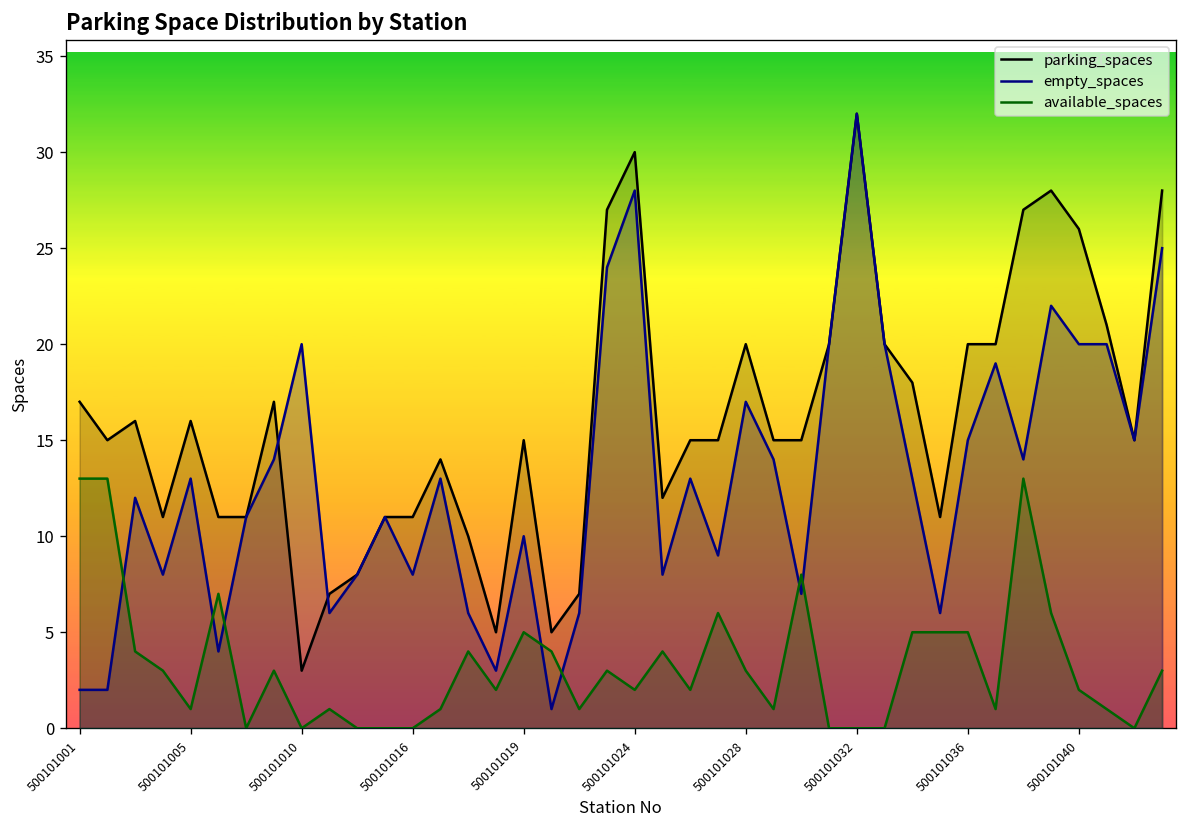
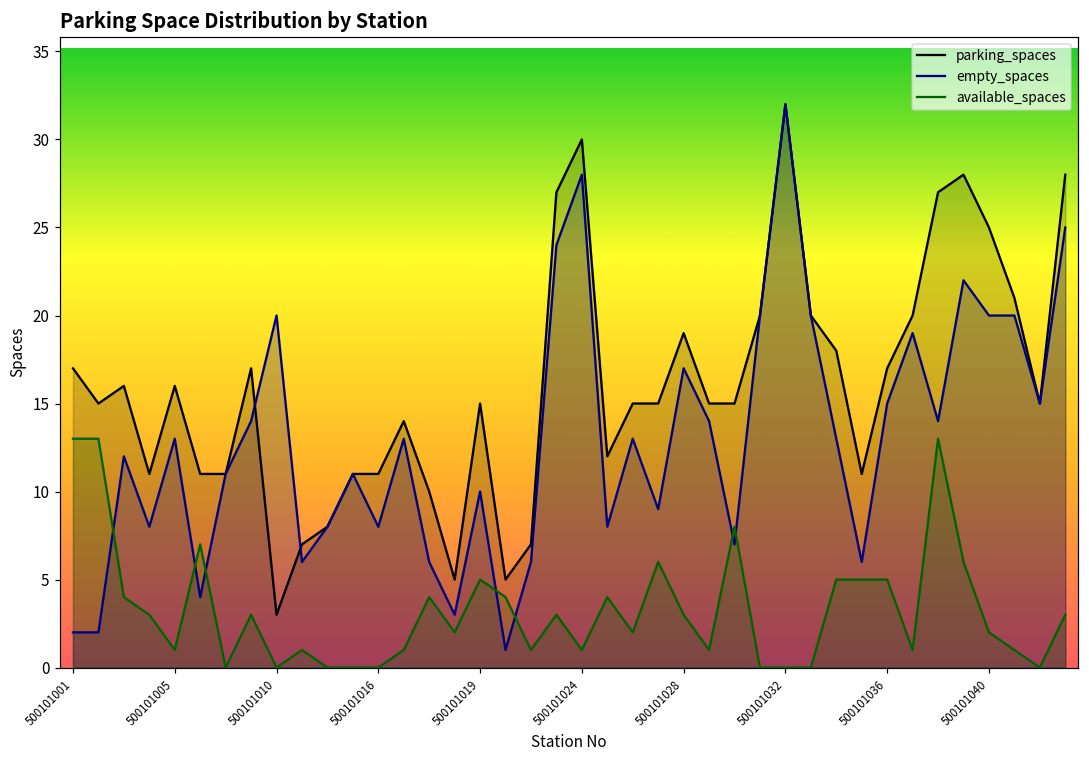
available_spaces, 500101024: 2 -> 1
parking_spaces, 500101028: 20 -> 19
parking_spaces, 500101036: 20 -> 17
parking_spaces, 500101040: 26 -> 25
